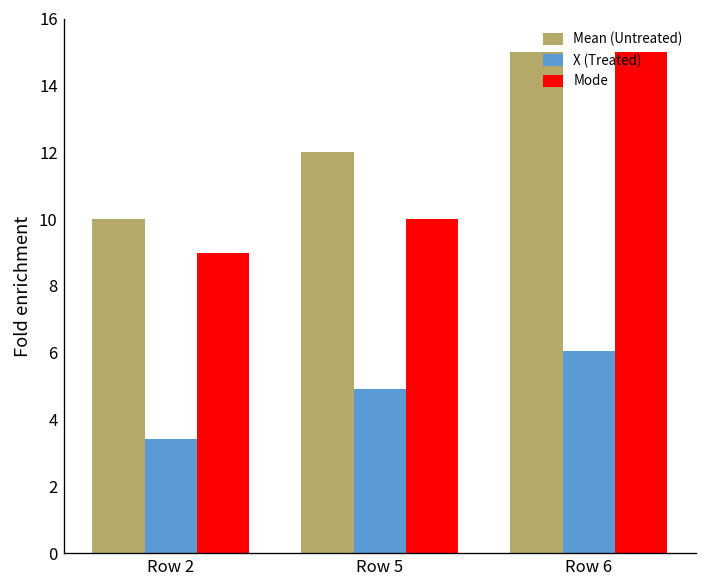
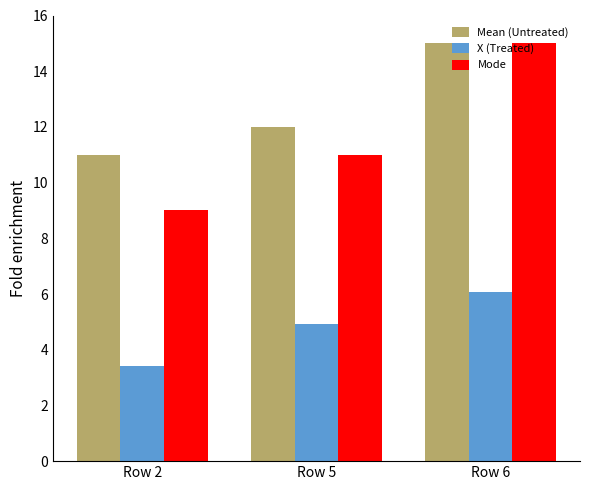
Mean (Untreated), Row 2: 10 -> 11
Mode, Row 5: 10 -> 11
